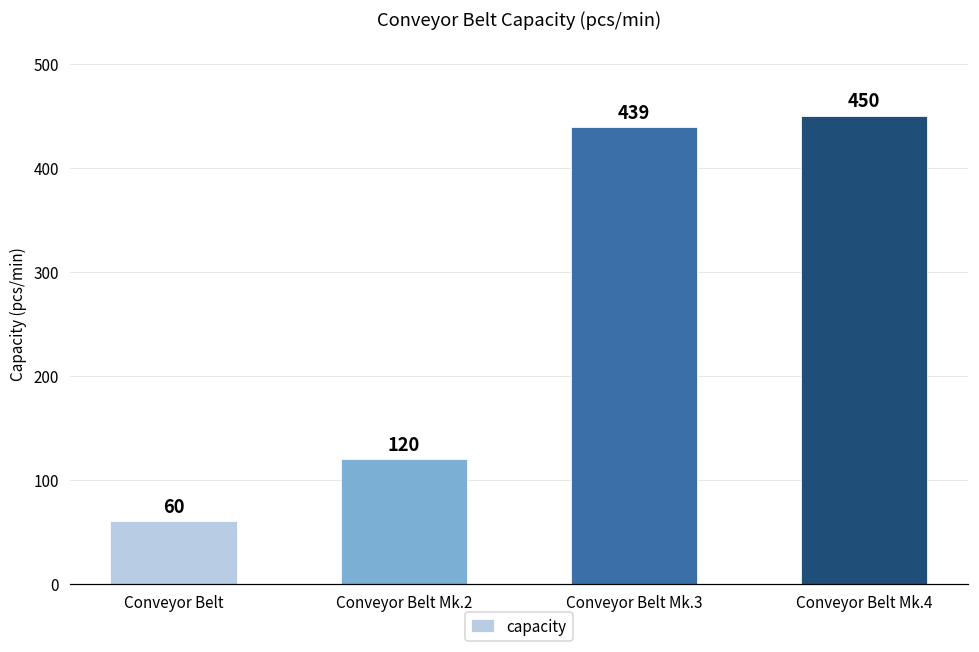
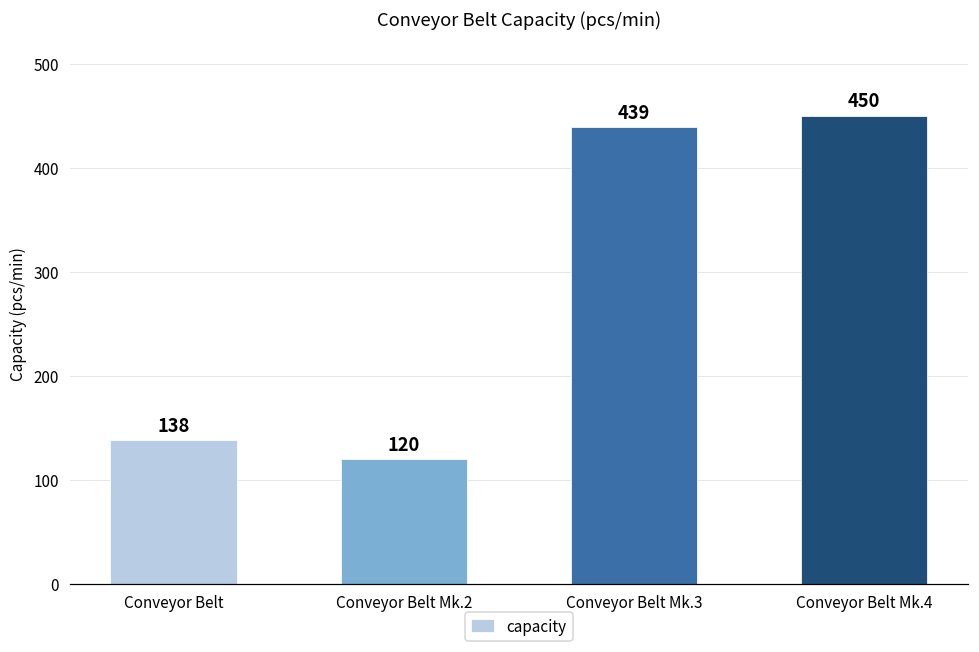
Conveyor Belt: 60 -> 138
